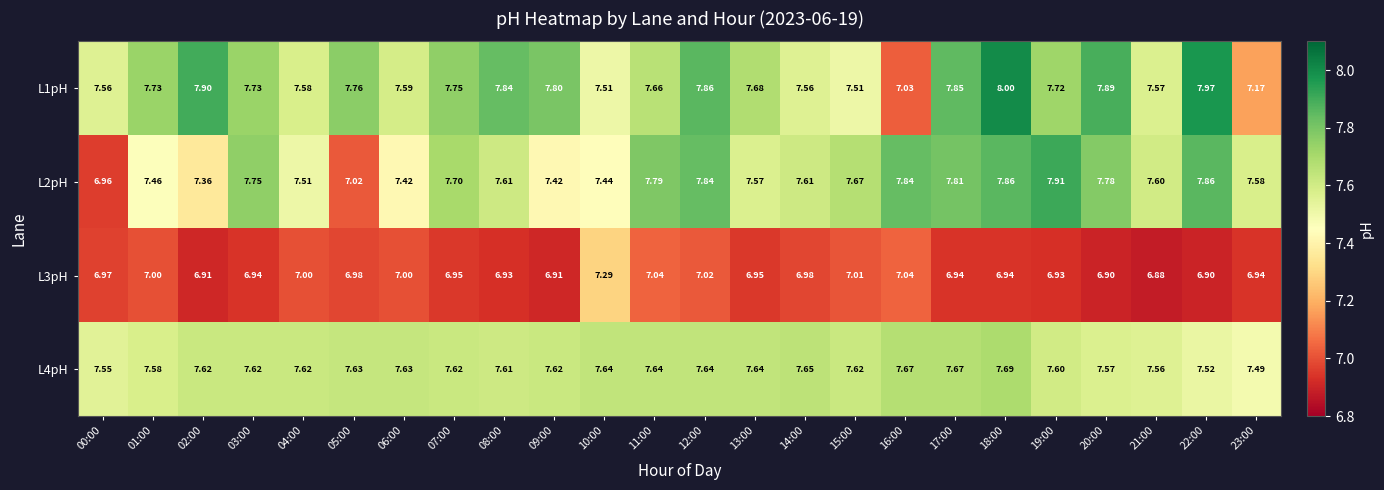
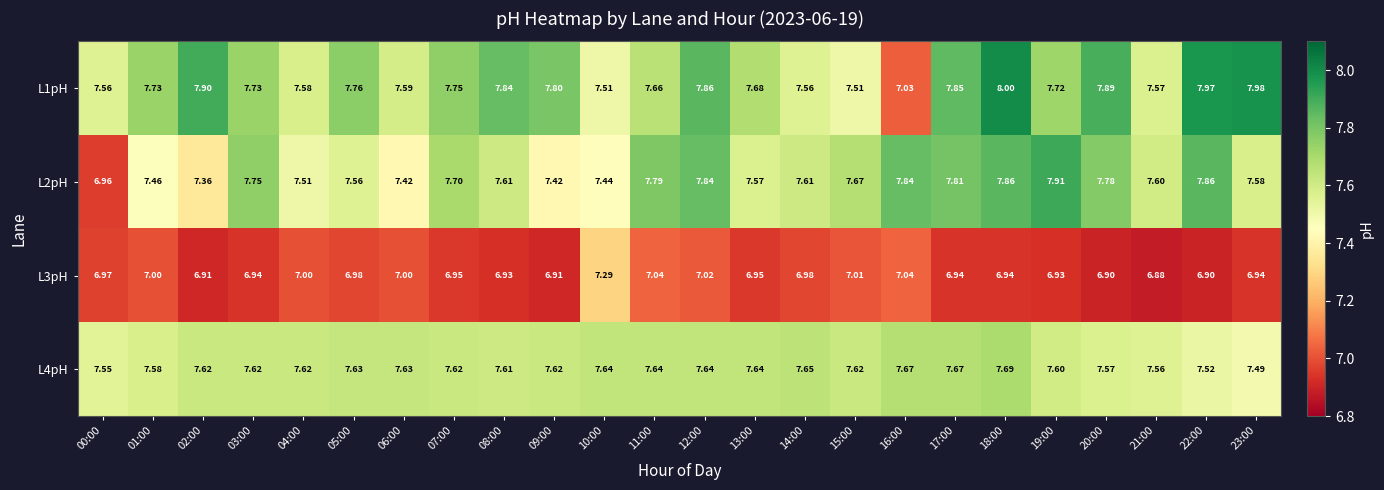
L1pH, 23:00: 7.17 -> 7.98
L2pH, 05:00: 7.02 -> 7.56
